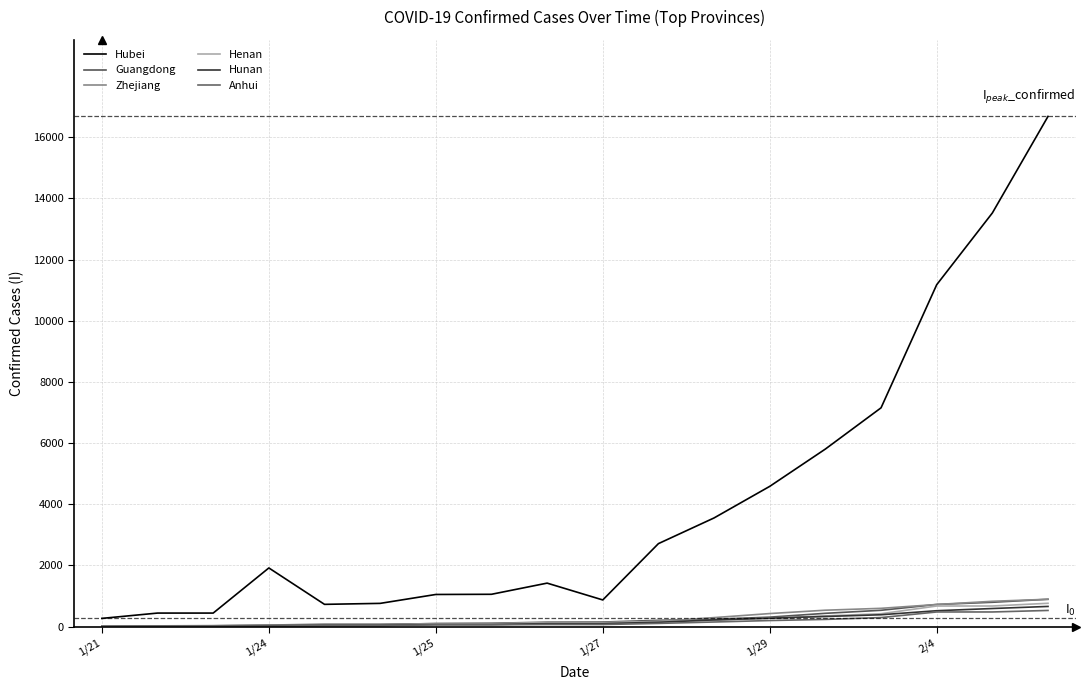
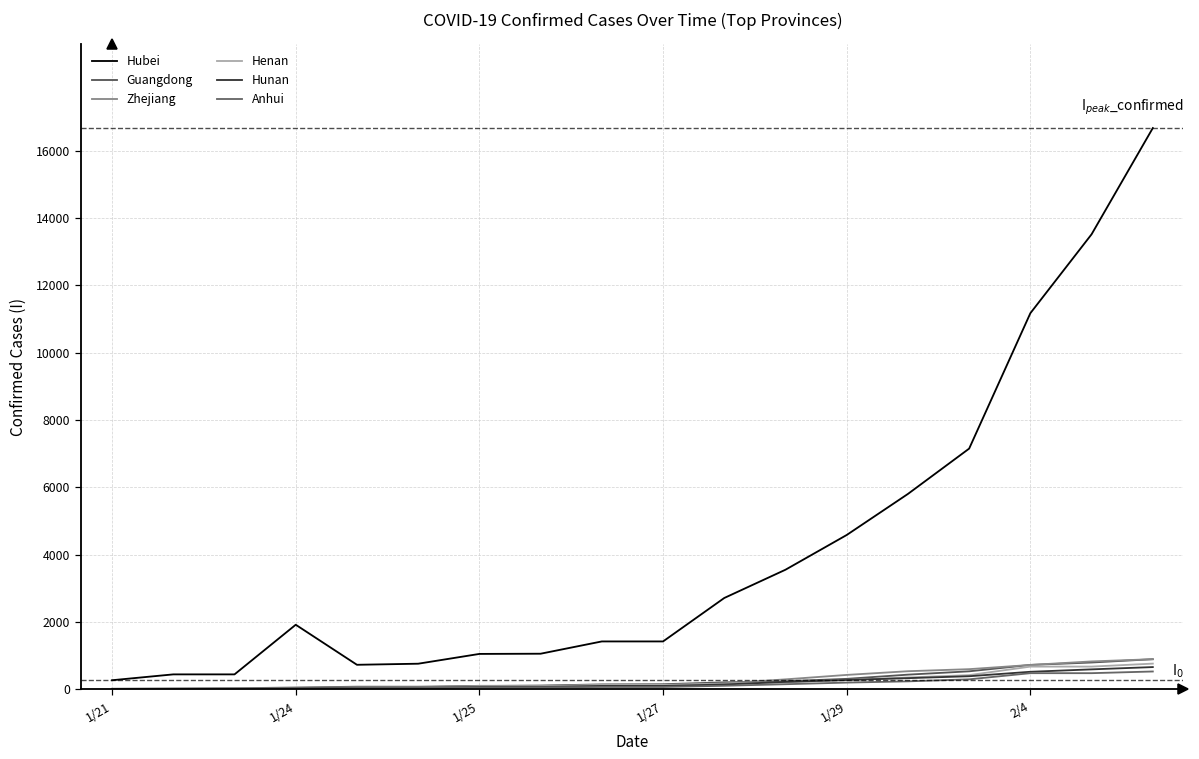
Hubei, 1/27: 900 -> 1400
